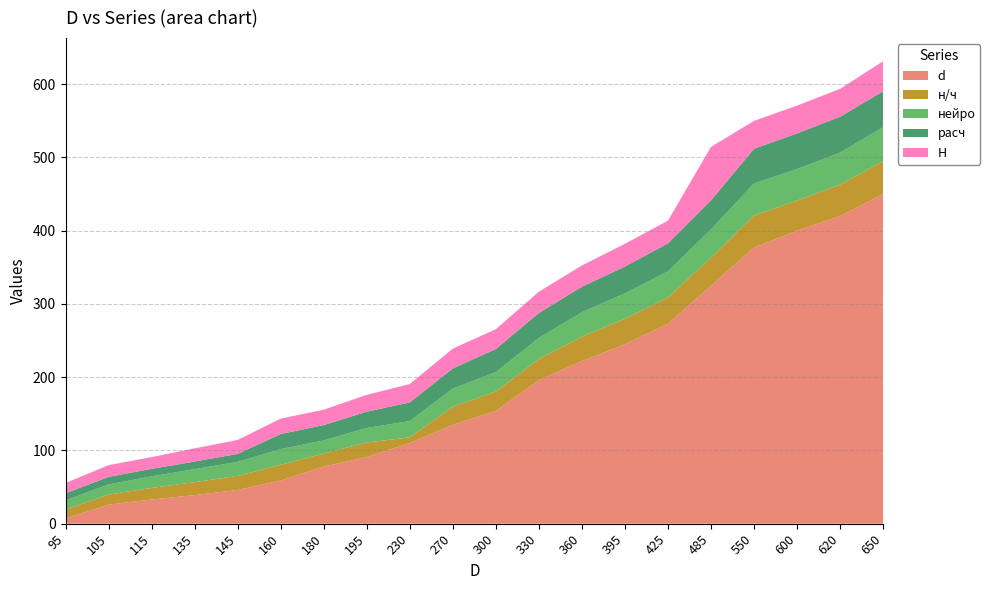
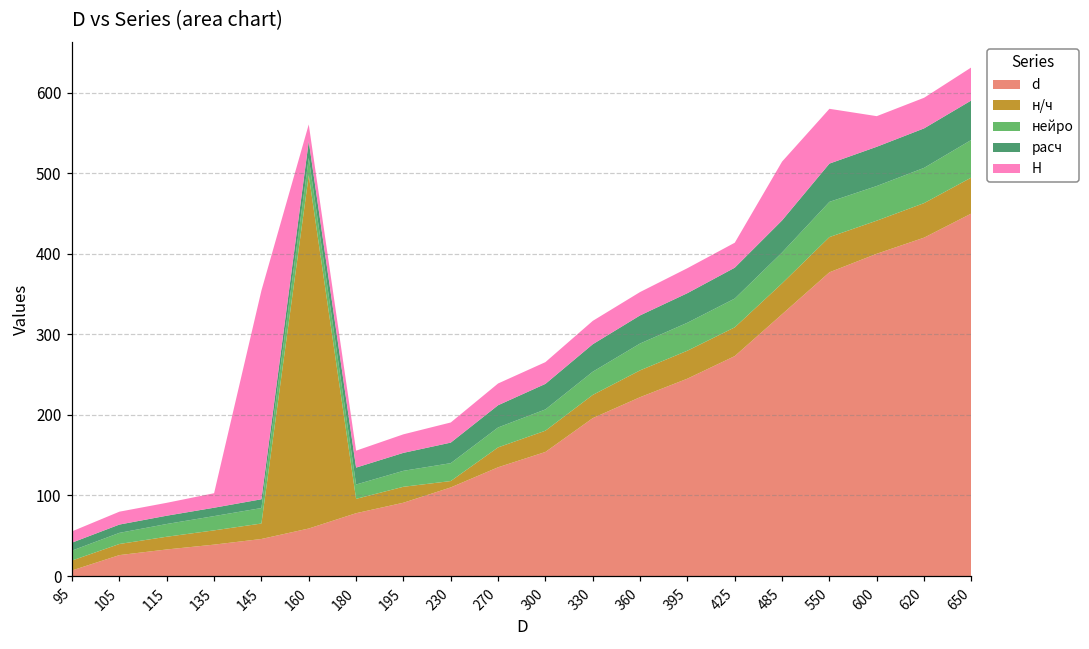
H, 145: 20 -> 260
н/ч, 160: 20 -> 440
H, 550: 40 -> 70
